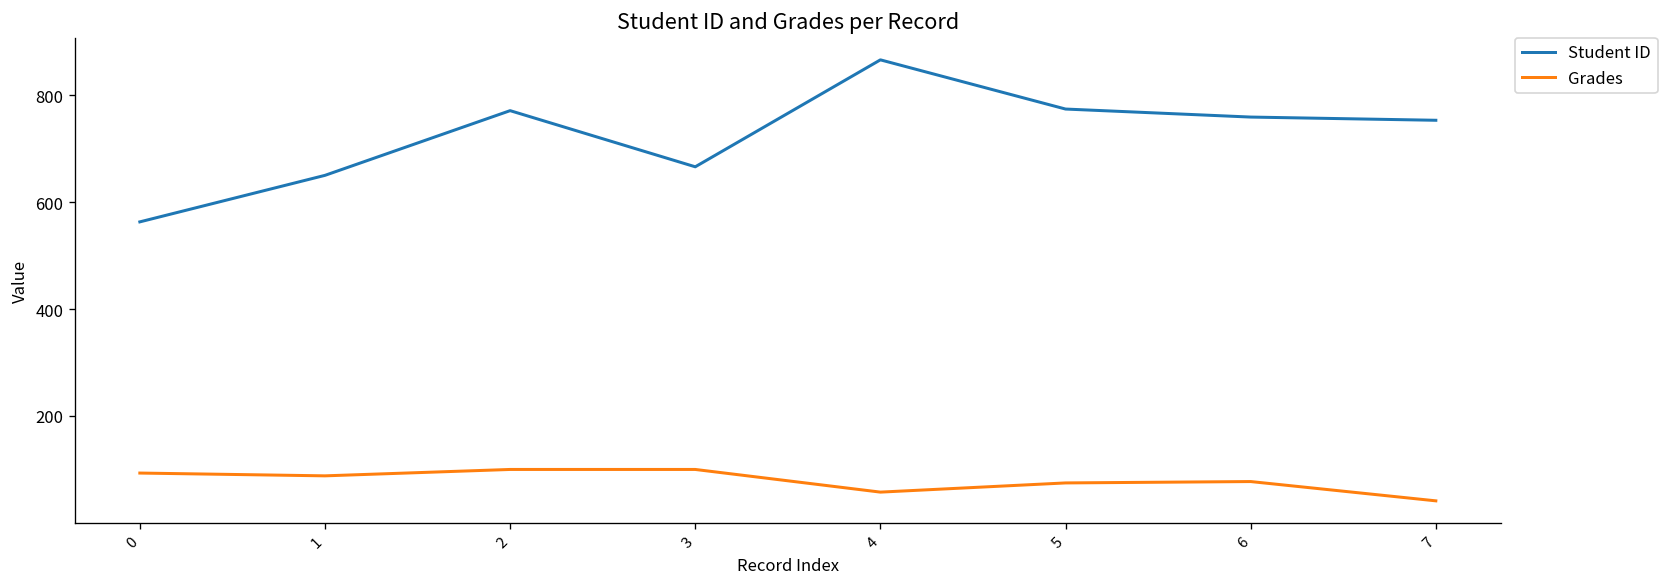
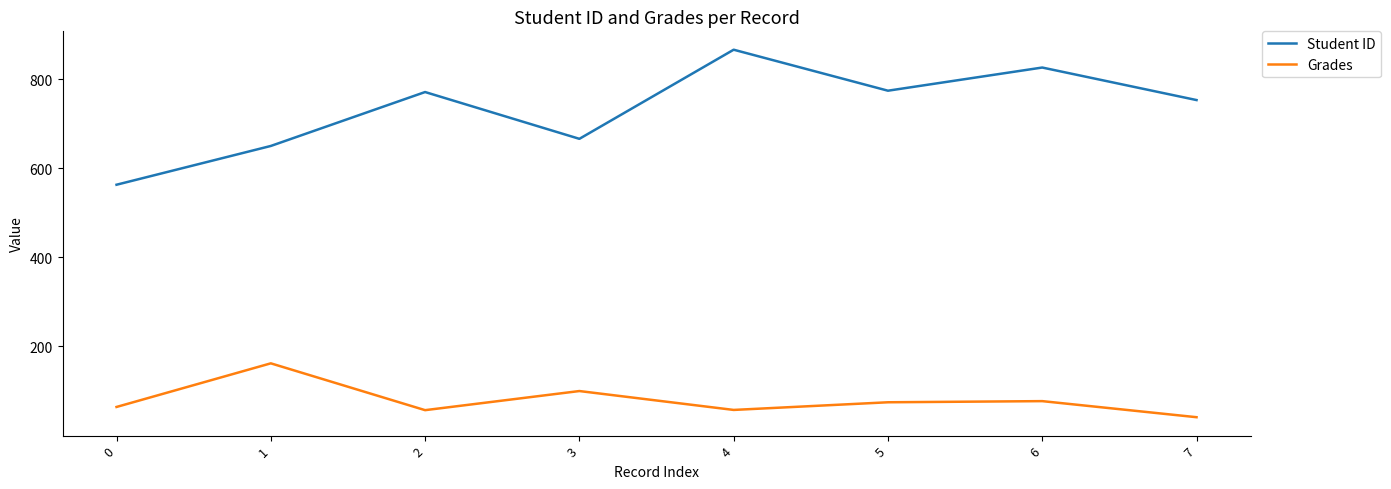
Grades, 0: 90 -> 60
Grades, 1: 90 -> 160
Grades, 2: 100 -> 60
Student ID, 6: 760 -> 830
